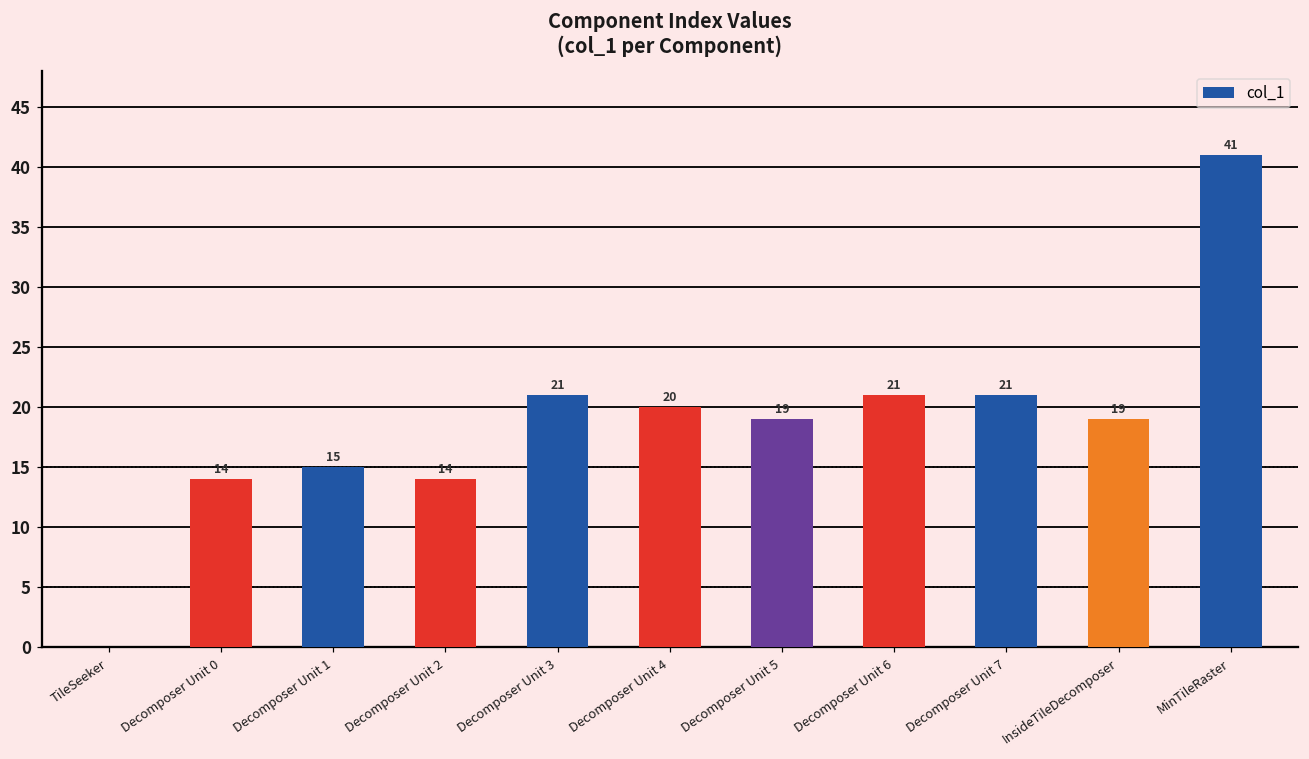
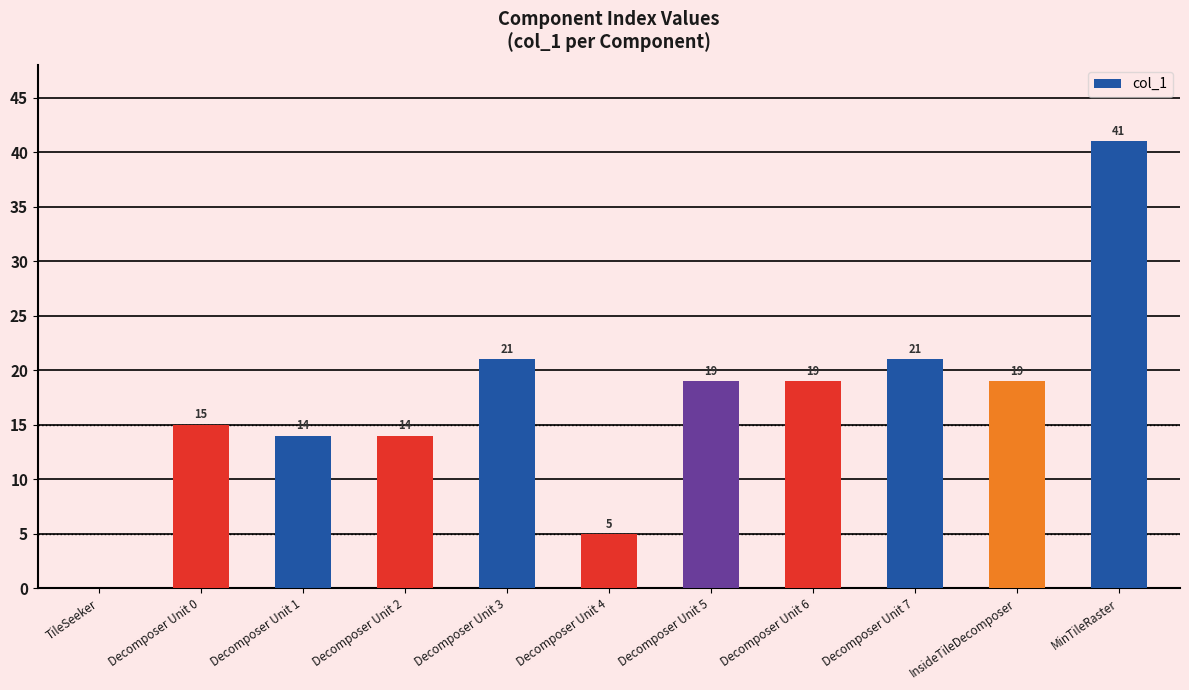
Decomposer Unit 0: 14 -> 15
Decomposer Unit 1: 15 -> 14
Decomposer Unit 4: 20 -> 5
Decomposer Unit 6: 21 -> 19
